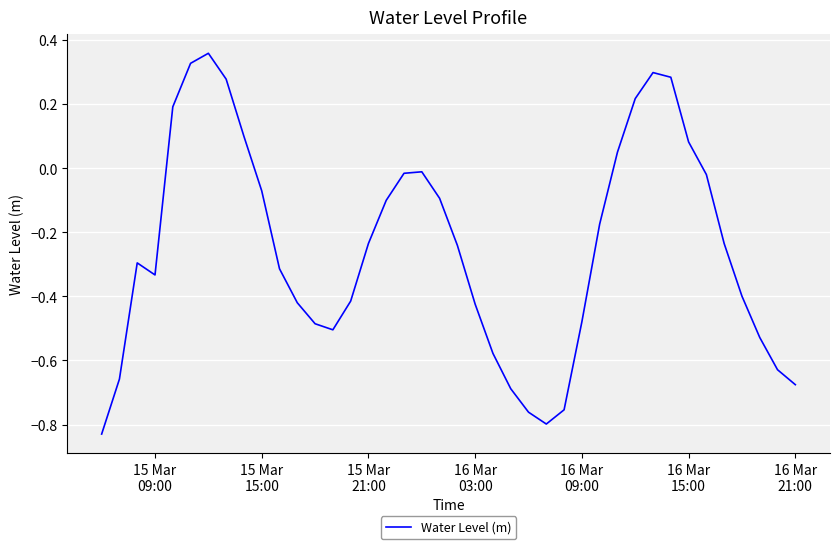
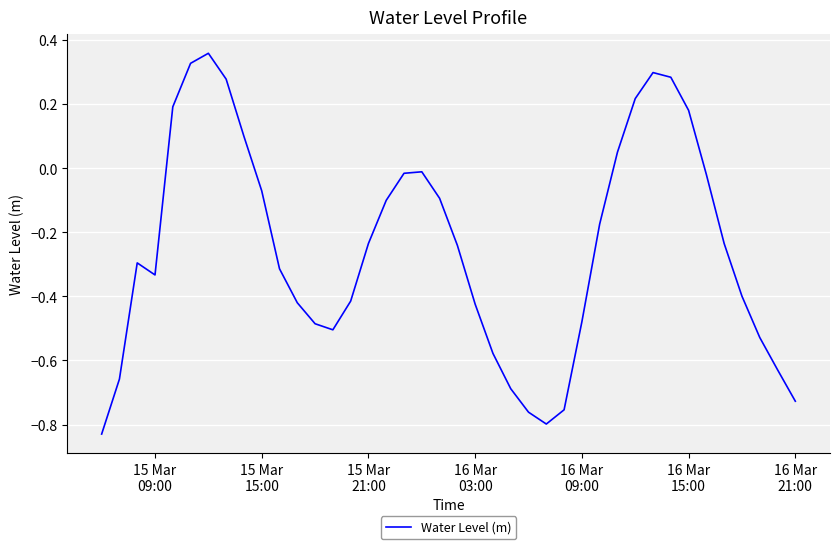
16 Mar 15:00: 0.08 -> 0.18
16 Mar 21:00: -0.68 -> -0.73
